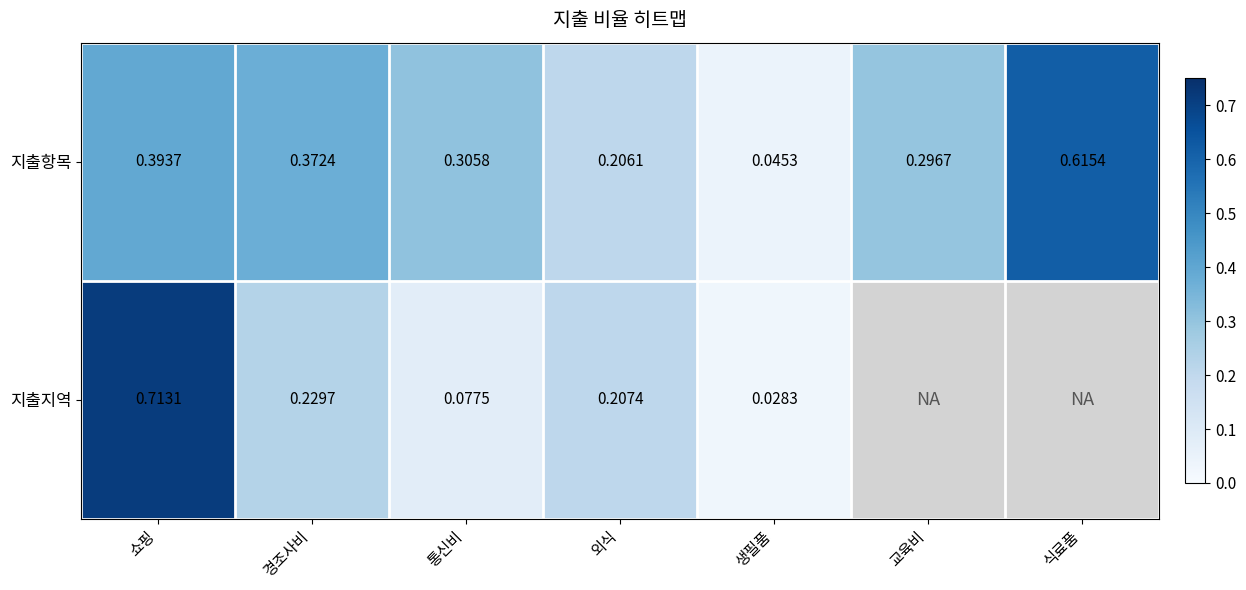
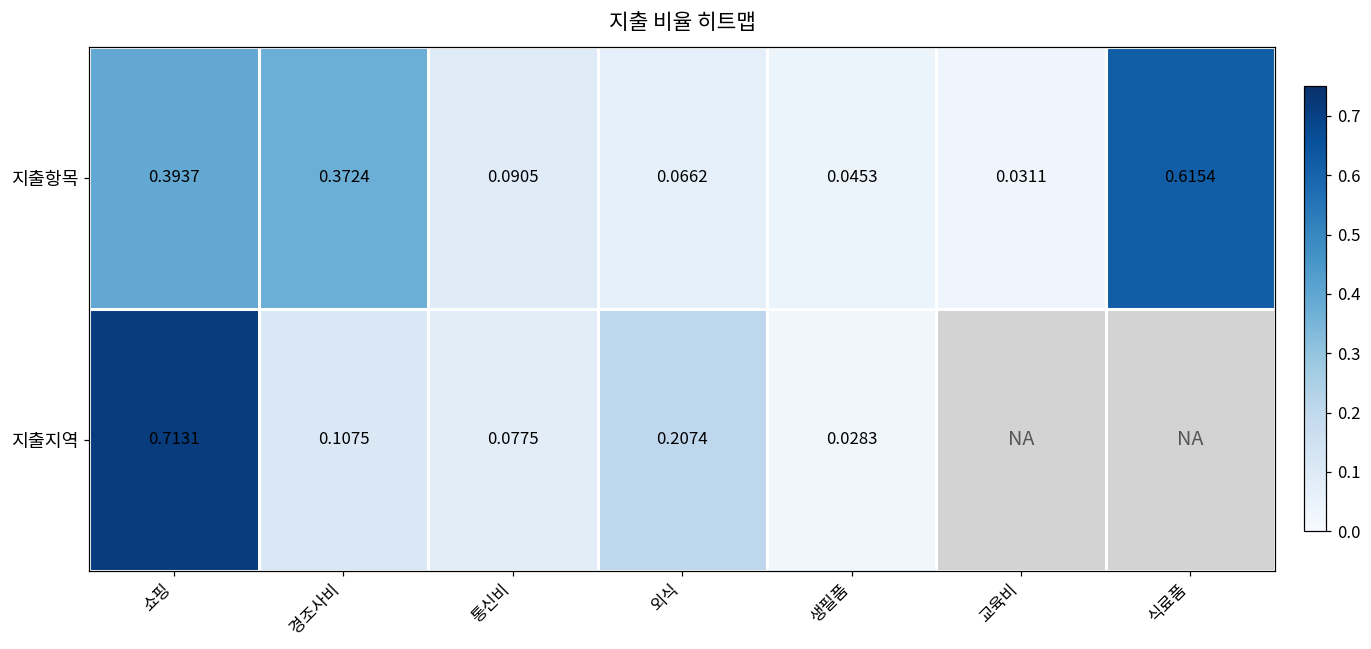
지출항목, 통신비: 0.3058 -> 0.0905
지출항목, 외식: 0.2061 -> 0.0662
지출항목, 교육비: 0.2967 -> 0.0311
지출지역, 경조사비: 0.2297 -> 0.1075
